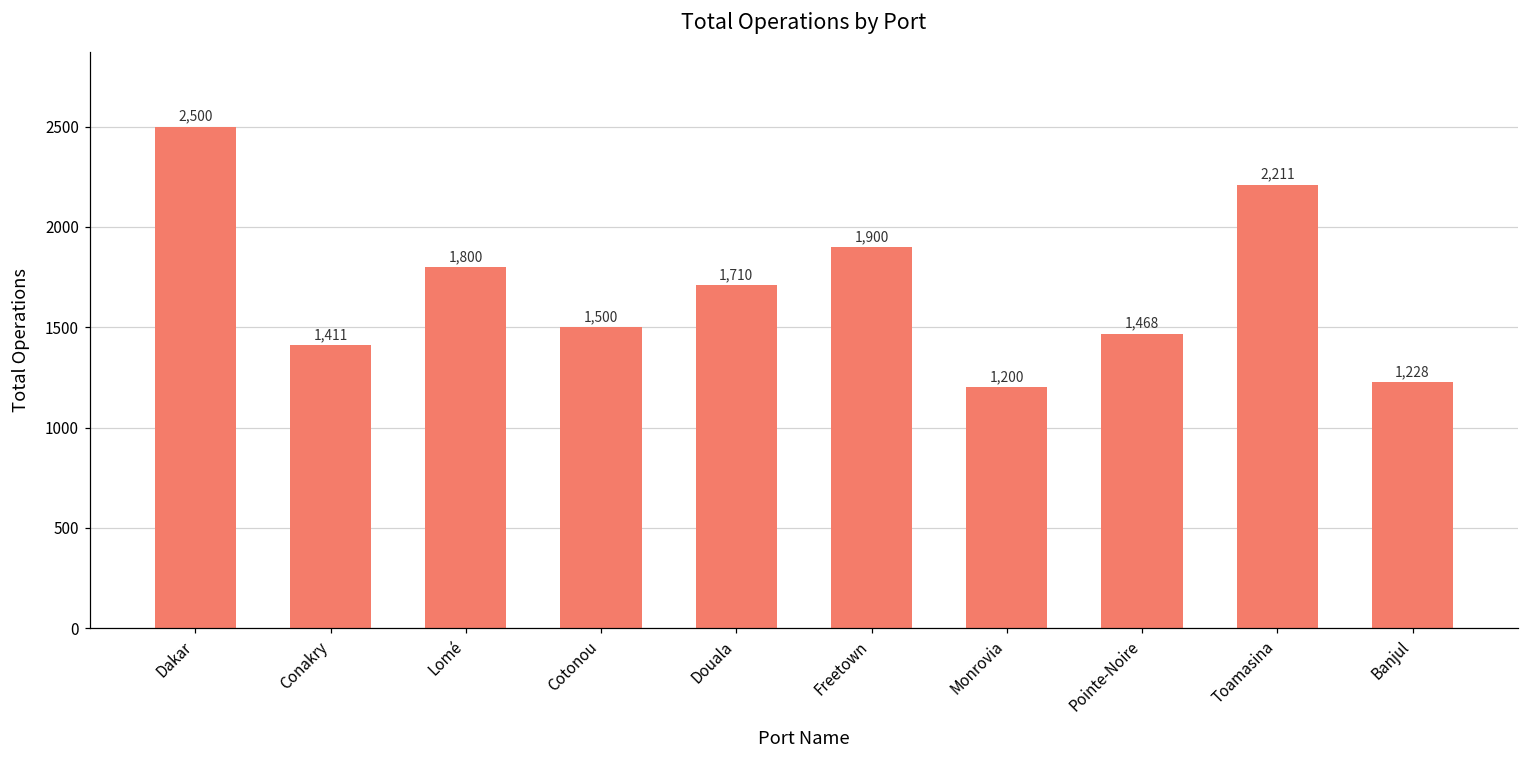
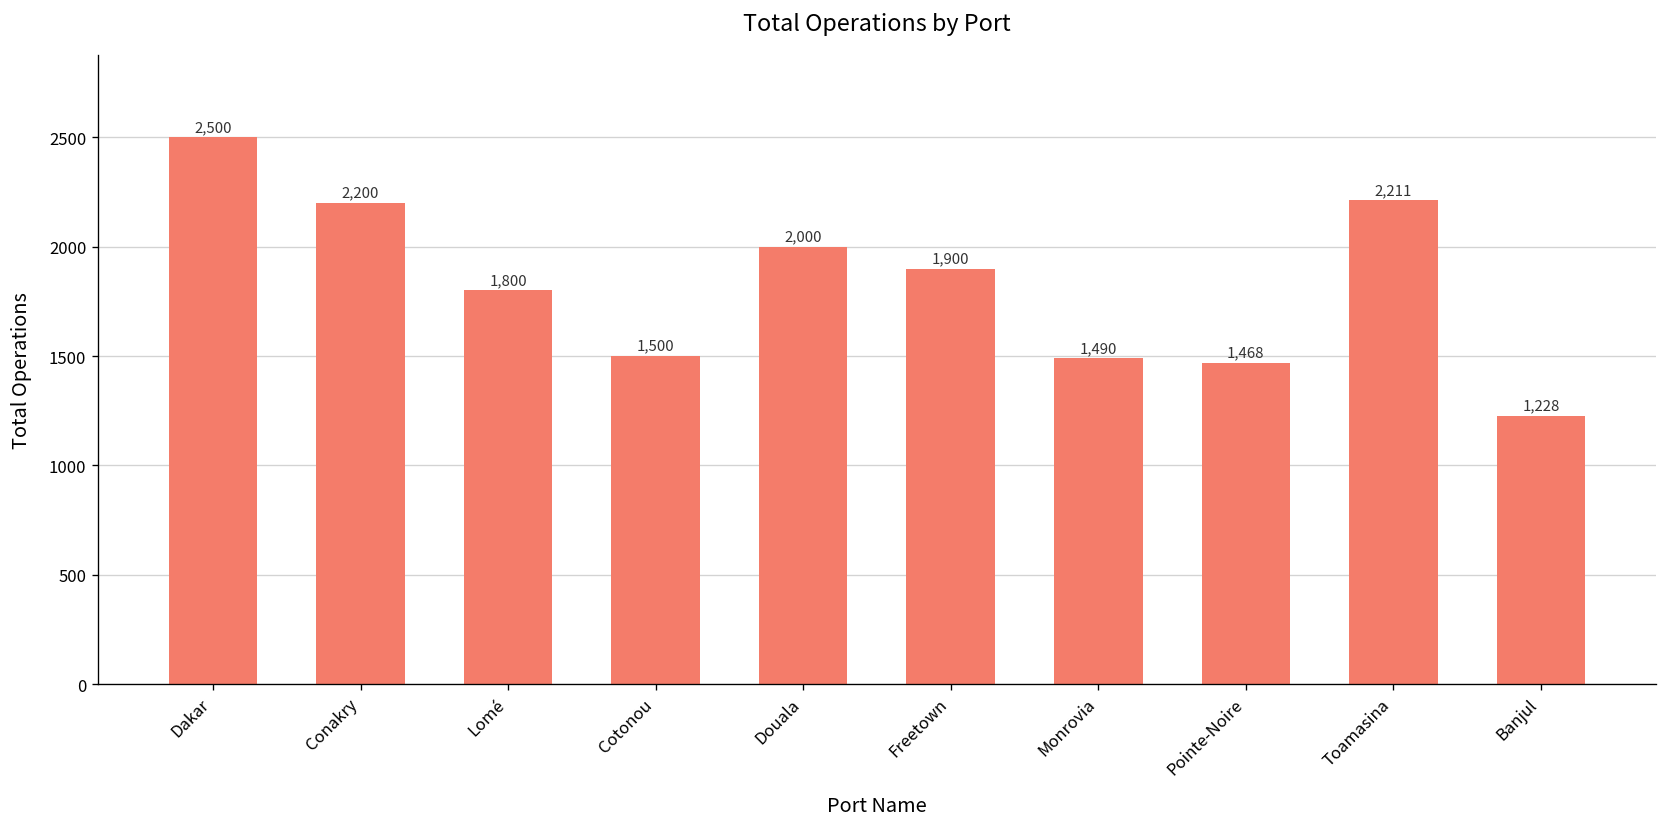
Conakry: 1,411 -> 2,200
Douala: 1,710 -> 2,000
Monrovia: 1,200 -> 1,490
